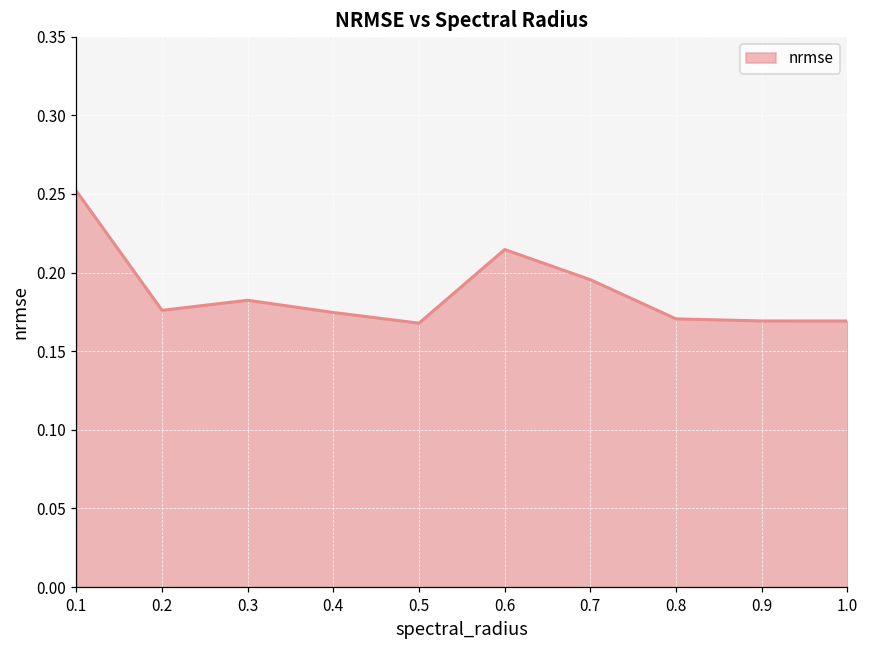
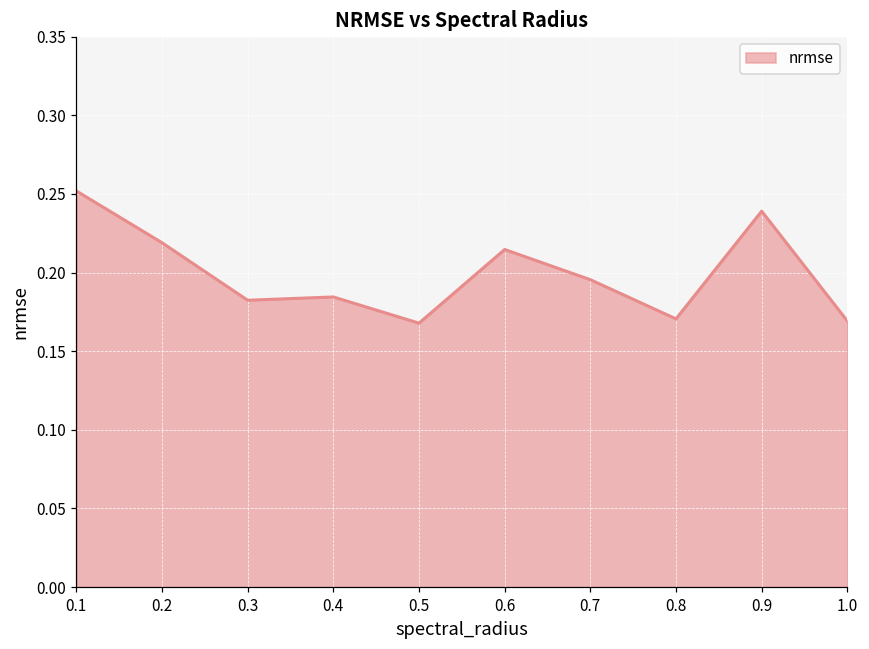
0.2: 0.176 -> 0.219
0.4: 0.175 -> 0.184
0.9: 0.169 -> 0.239
